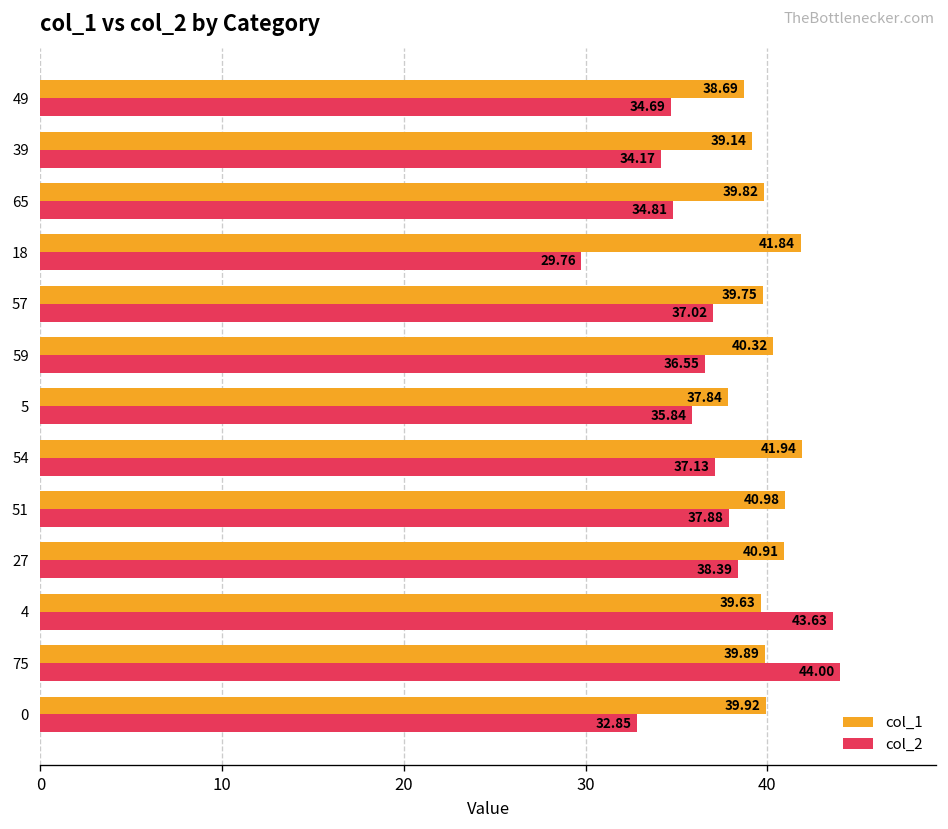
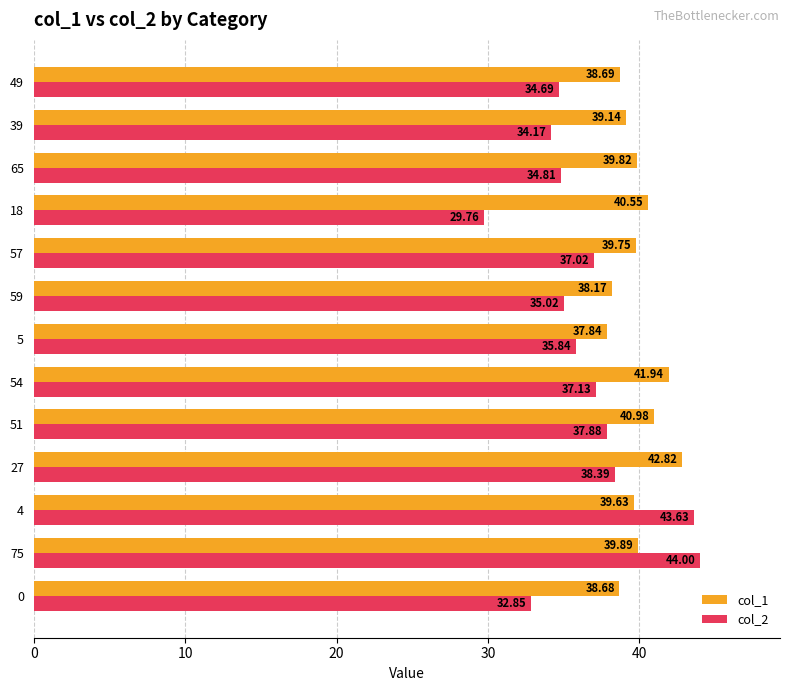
col_1, 18: 41.84 -> 40.55
col_1, 59: 40.32 -> 38.17
col_2, 59: 36.55 -> 35.02
col_1, 27: 40.91 -> 42.82
col_1, 0: 39.92 -> 38.68
